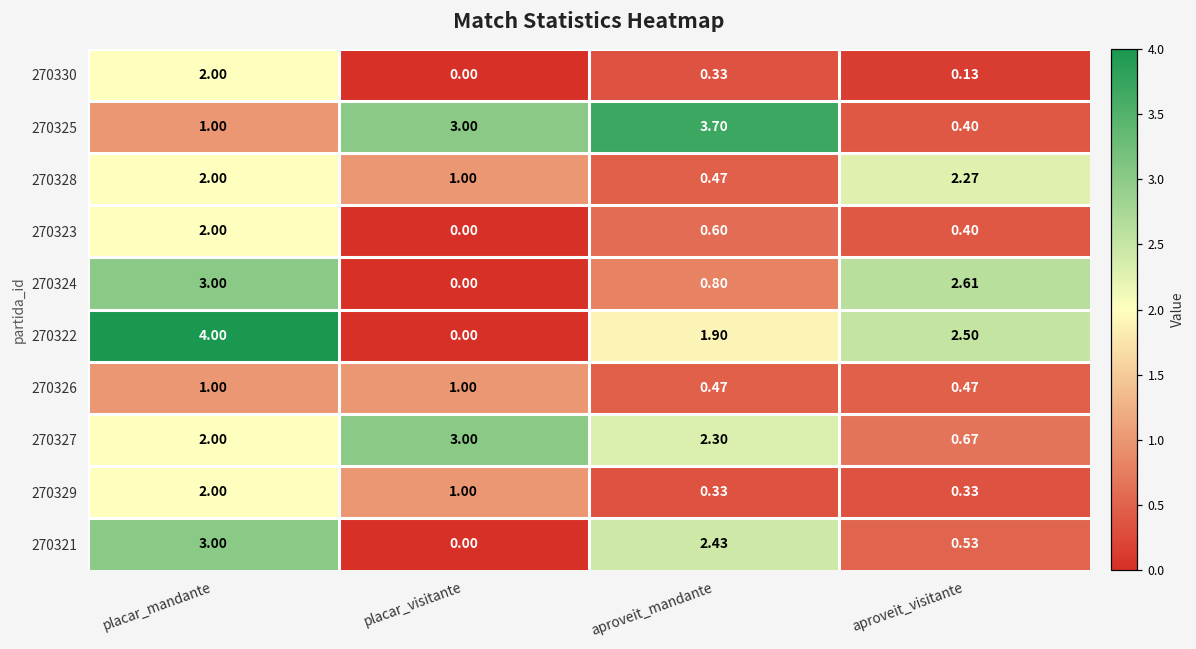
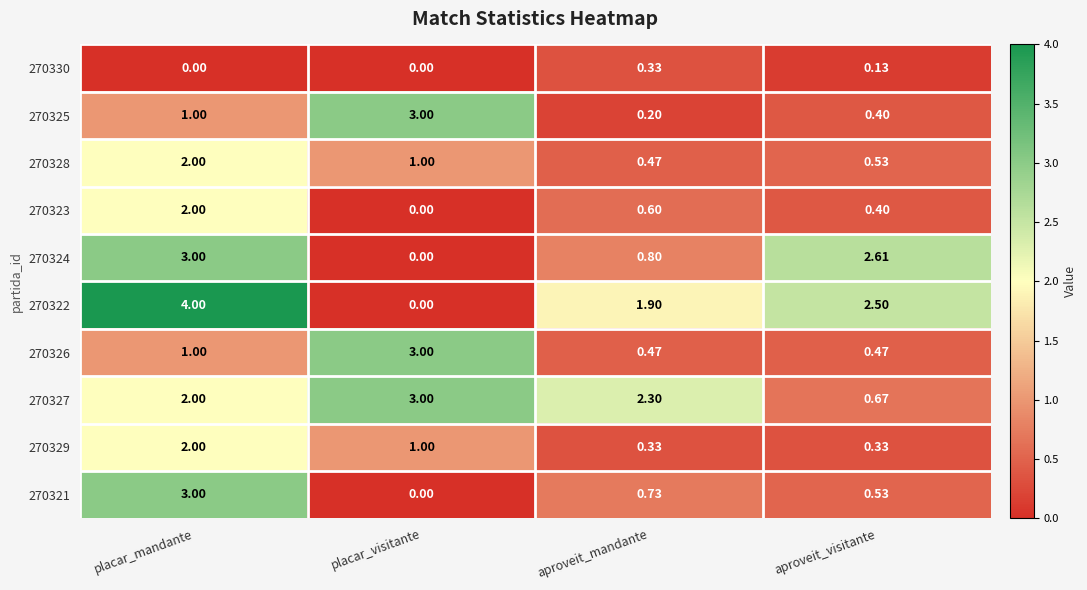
270330, placar_mandante: 2.00 -> 0.00
270325, aproveit_mandante: 3.70 -> 0.20
270328, aproveit_visitante: 2.27 -> 0.53
270326, placar_visitante: 1.00 -> 3.00
270321, aproveit_mandante: 2.43 -> 0.73
